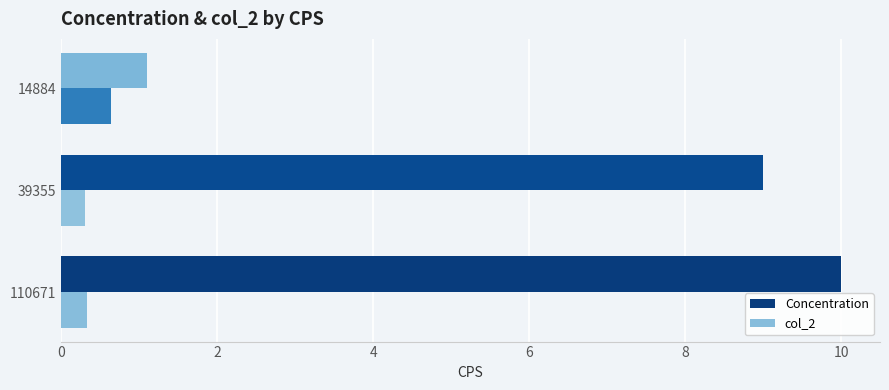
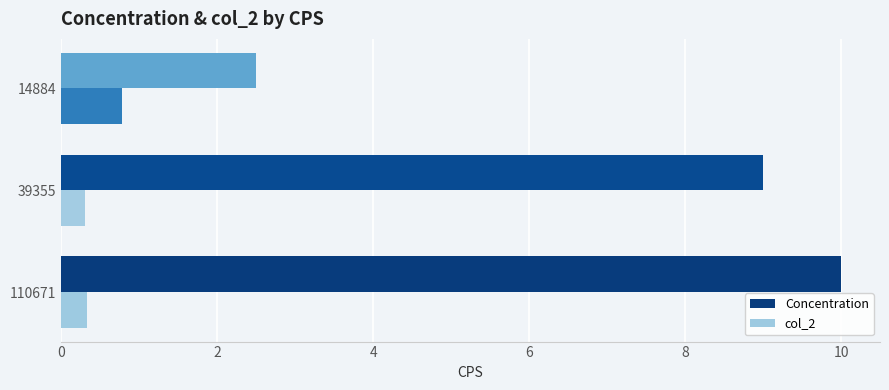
Concentration, 14884: 1.1 -> 2.5
col_2, 14884: 0.6 -> 0.8
